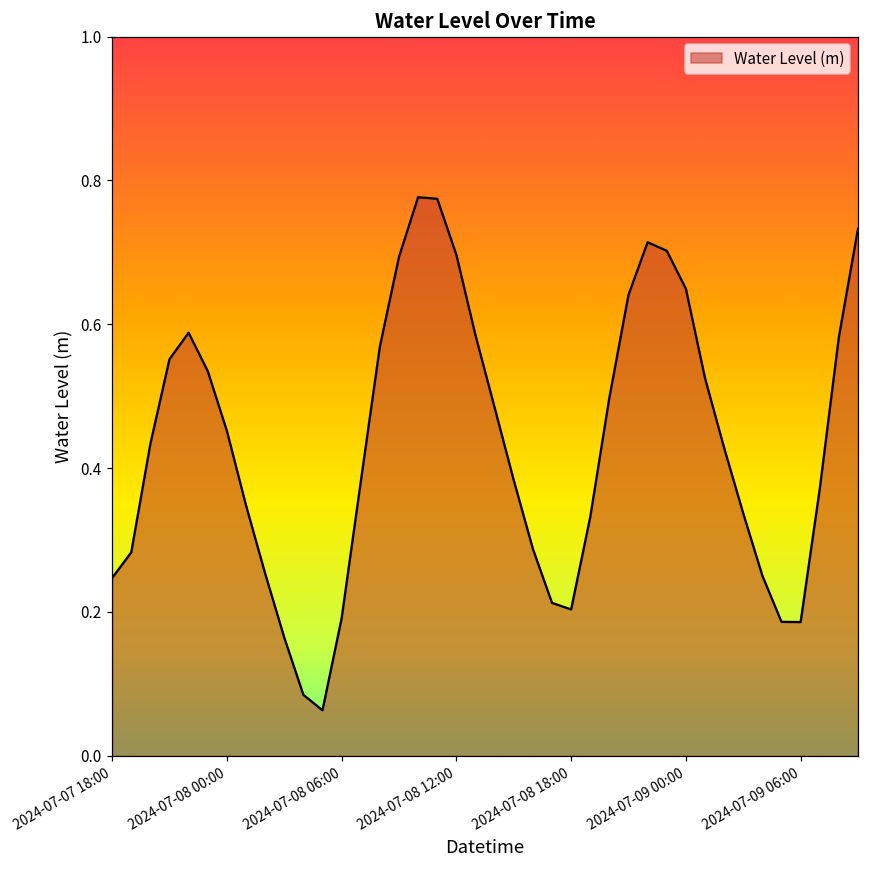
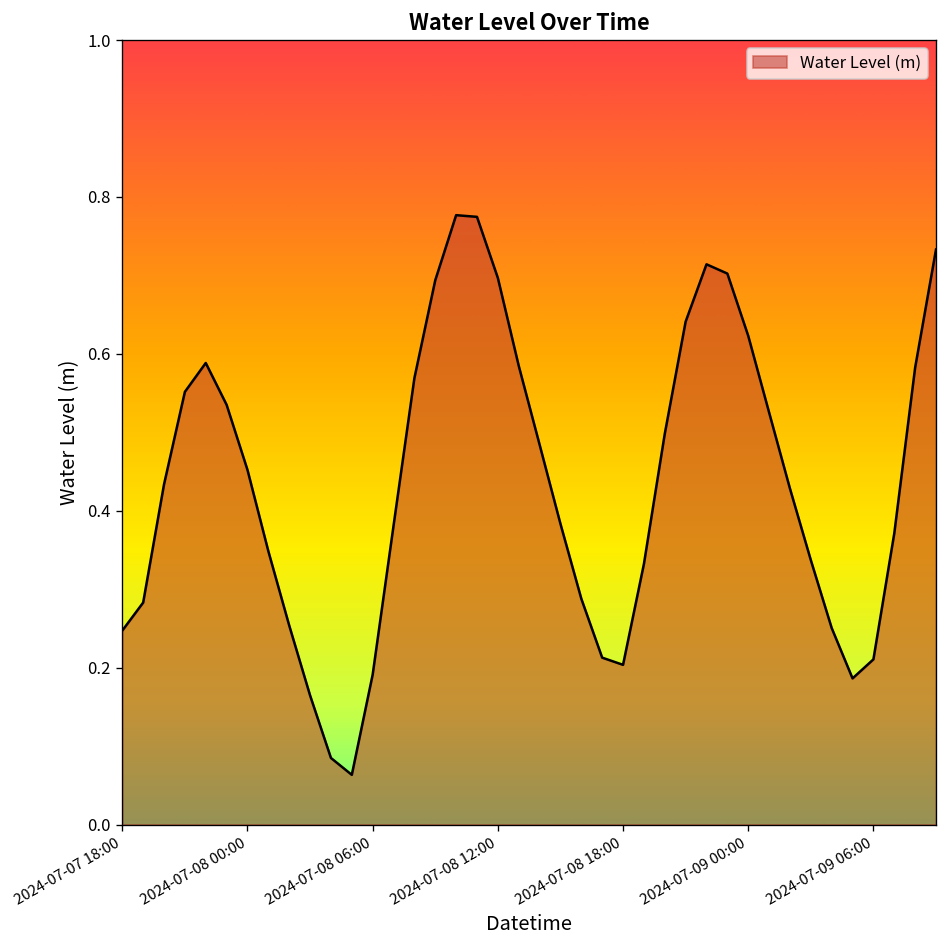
2024-07-09 00:00: 0.65 -> 0.62
2024-07-09 06:00: 0.19 -> 0.21
